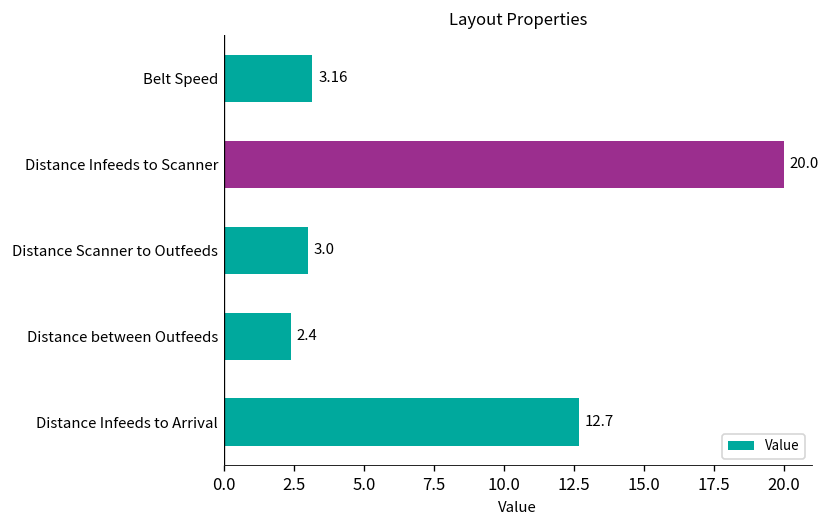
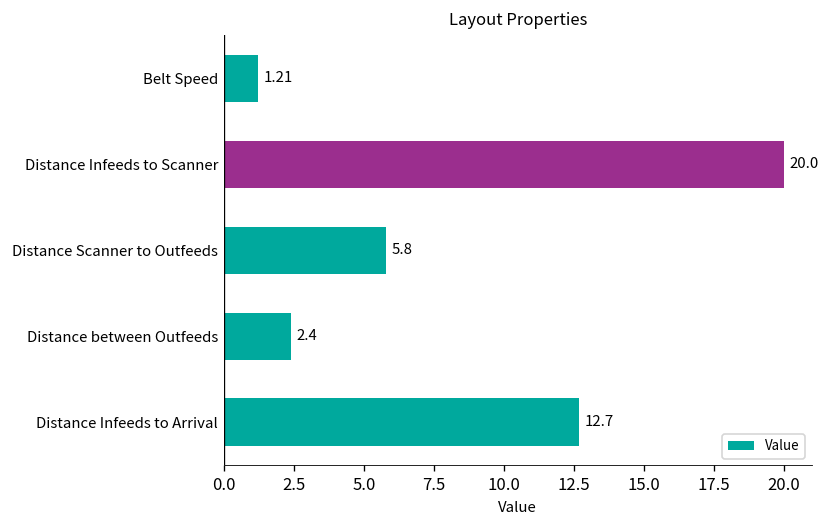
Belt Speed: 3.16 -> 1.21
Distance Scanner to Outfeeds: 3.0 -> 5.8
